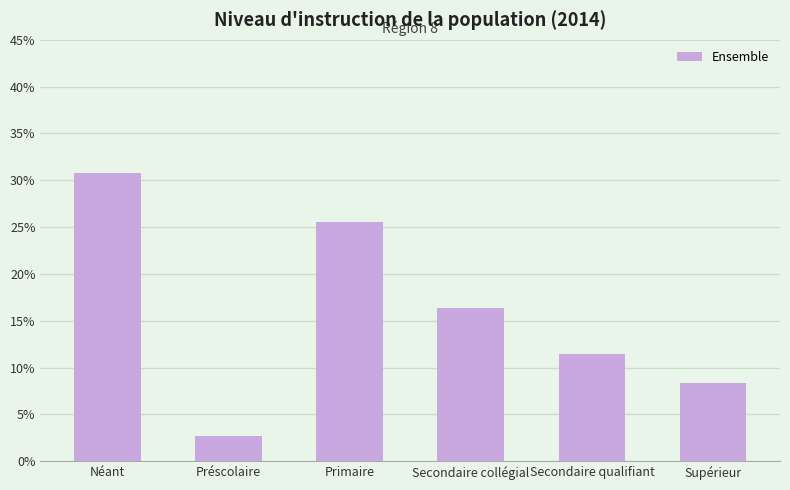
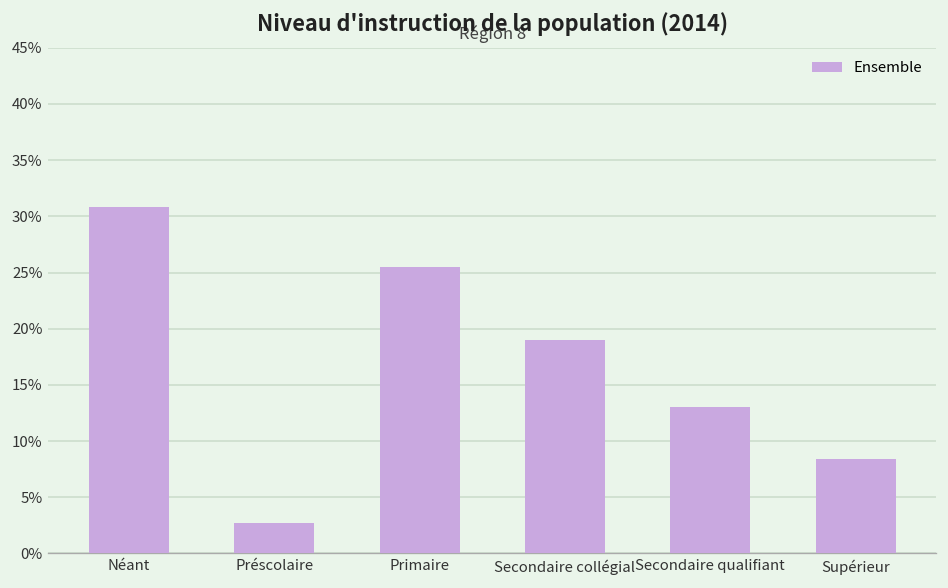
Secondaire collégial: 16% -> 19%
Secondaire qualifiant: 12% -> 13%
